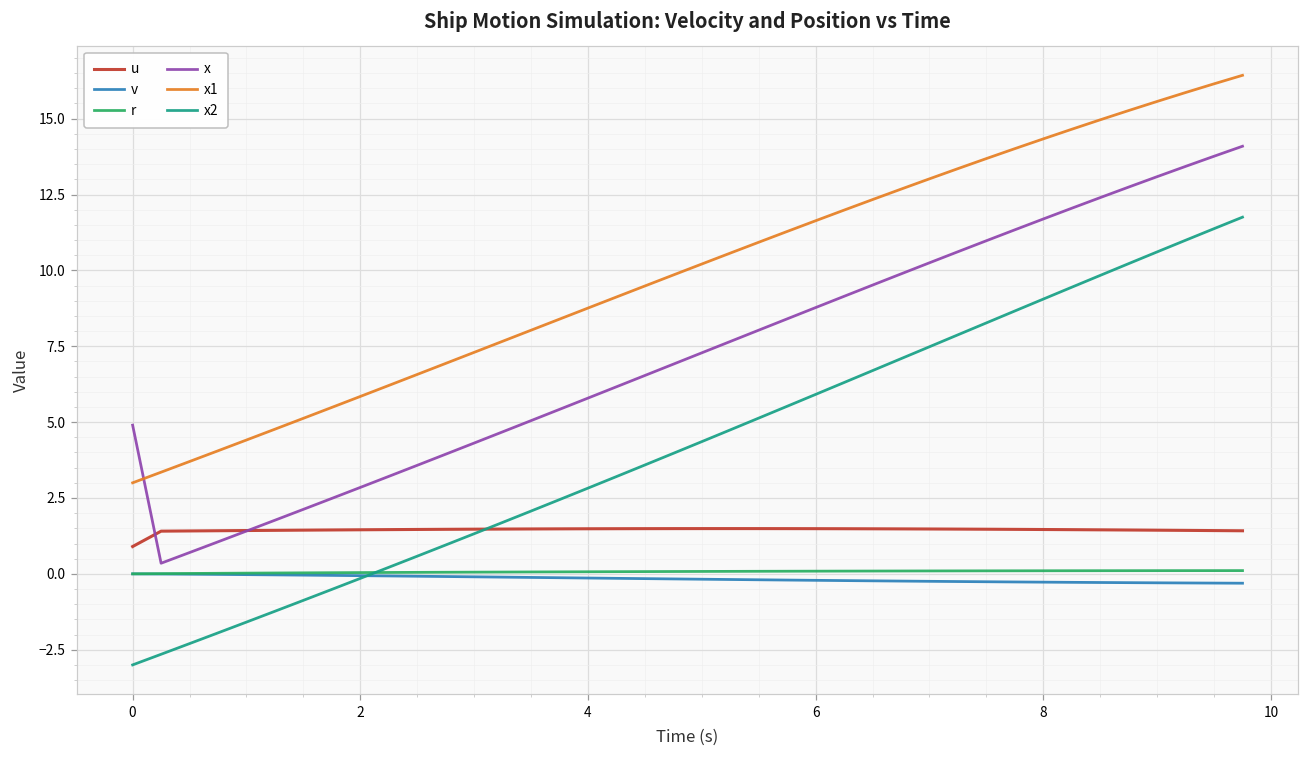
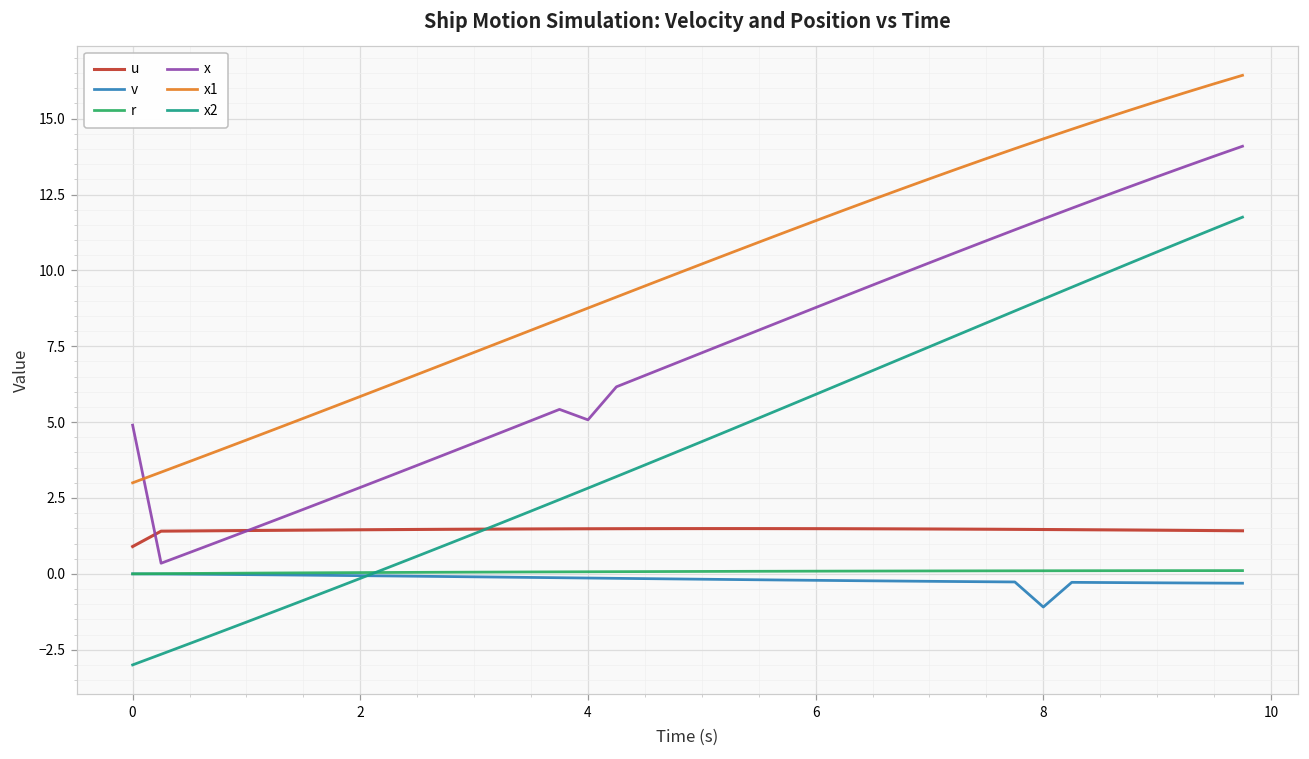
x, 4: 5.8 -> 5.1
v, 8: -0.3 -> -1.1
